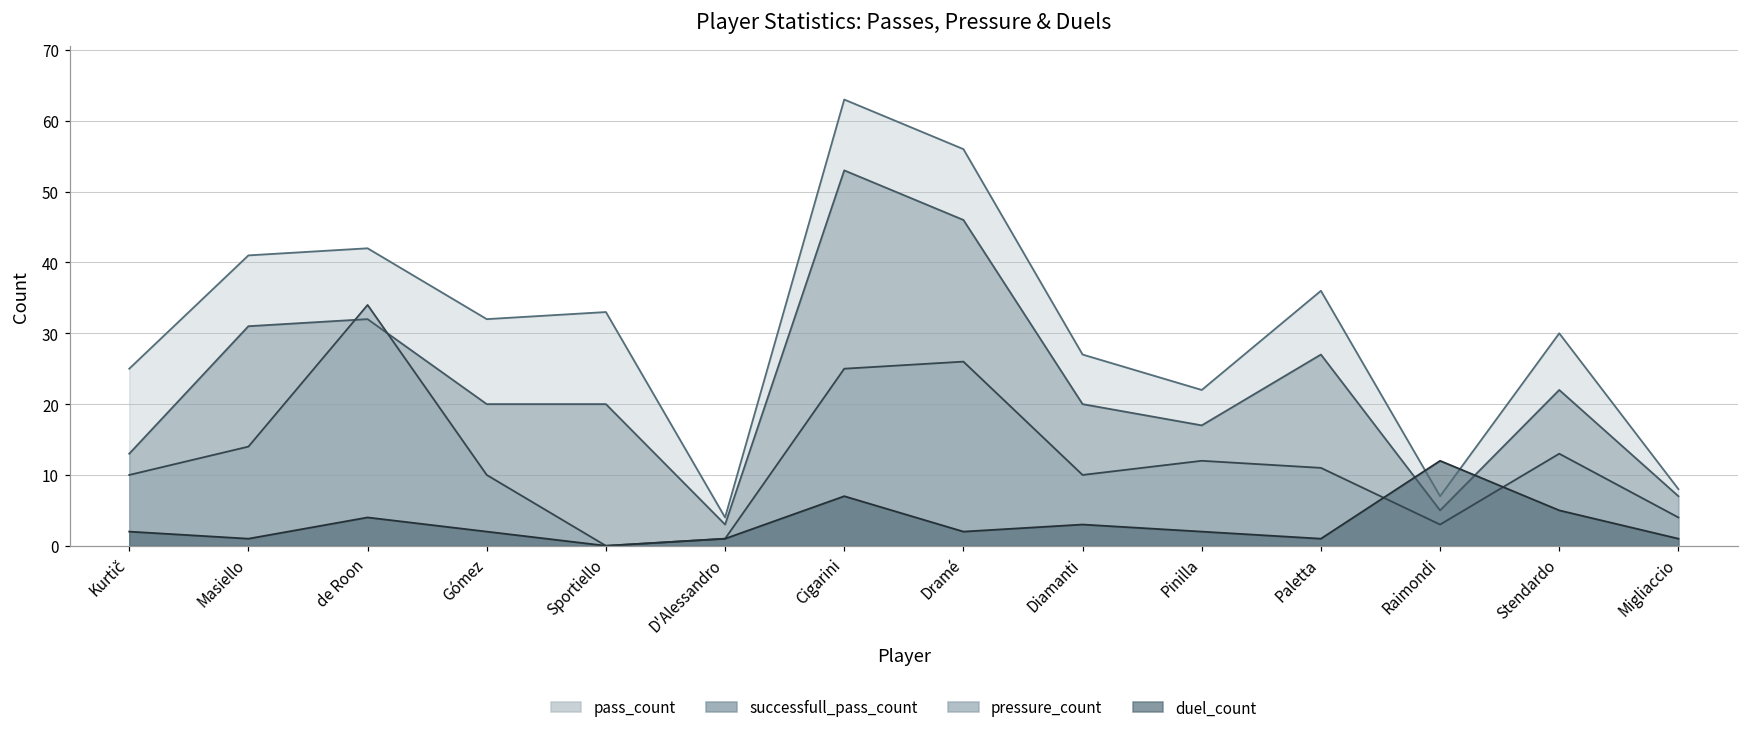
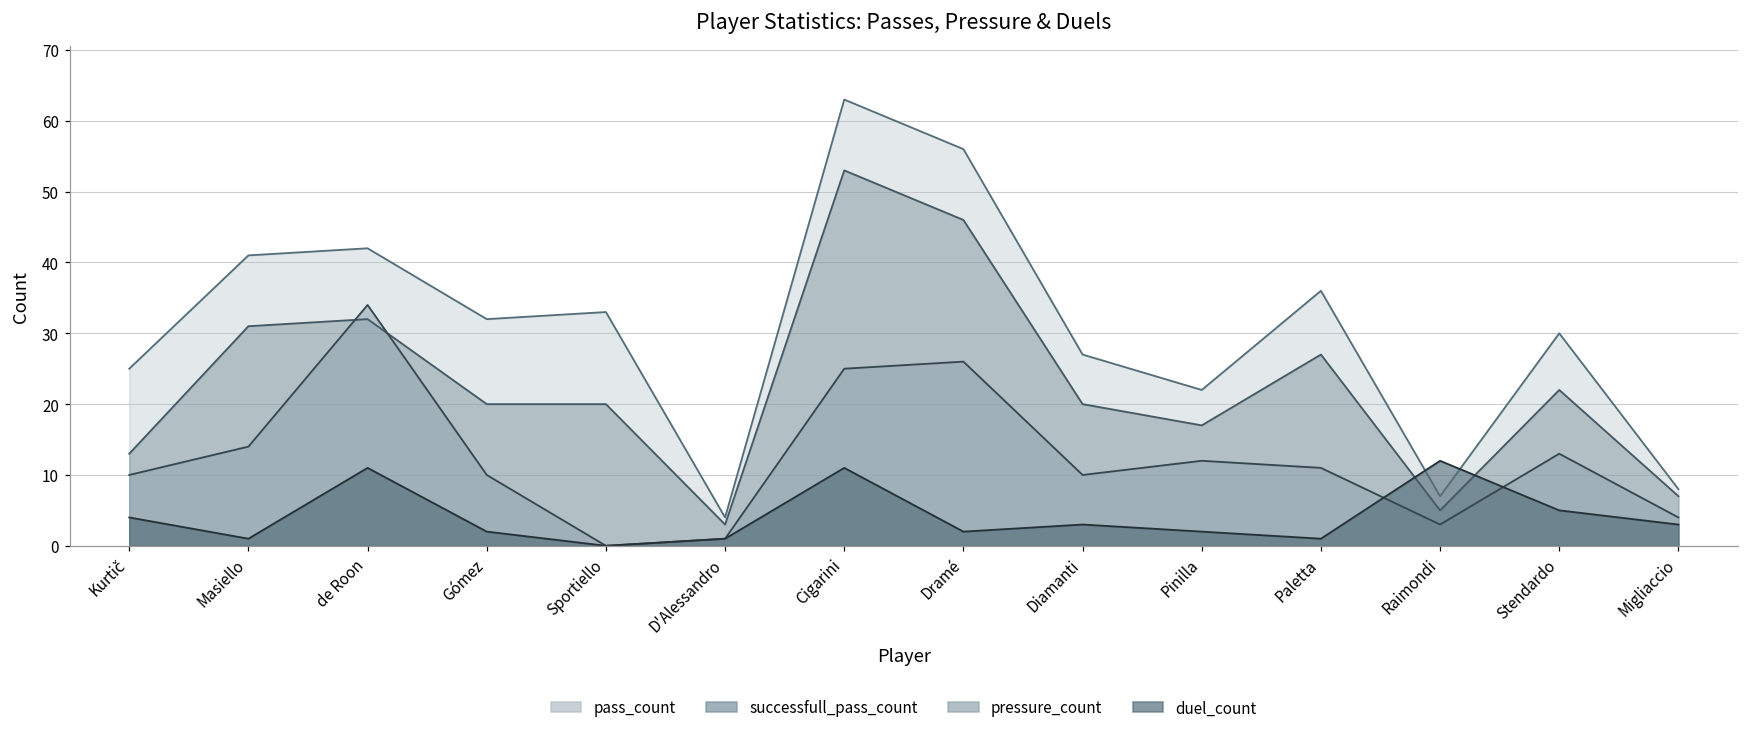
duel_count, Kurtič: 2 -> 4
duel_count, de Roon: 4 -> 11
duel_count, Cigarini: 7 -> 11
duel_count, Migliaccio: 1 -> 3
